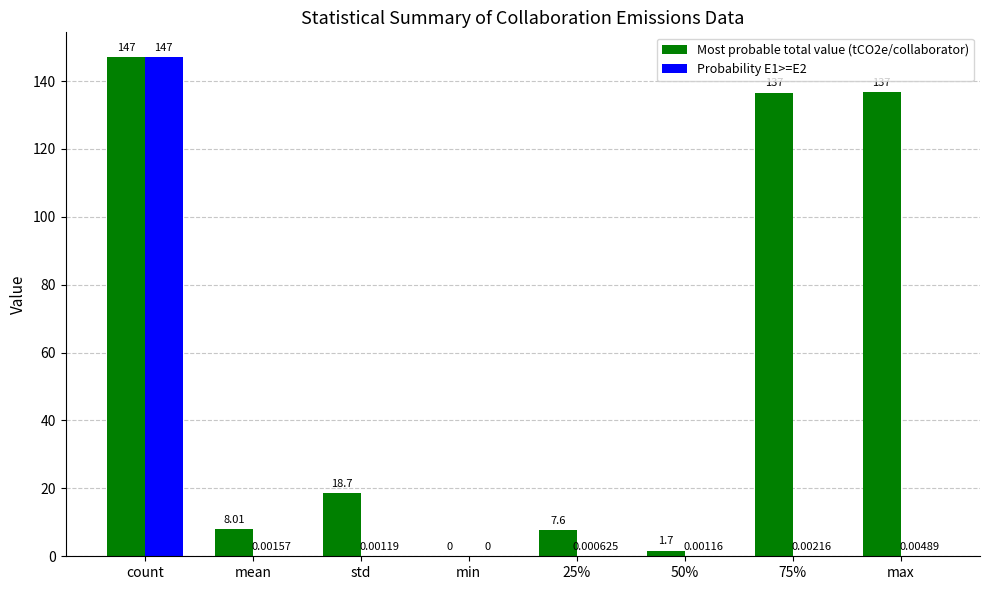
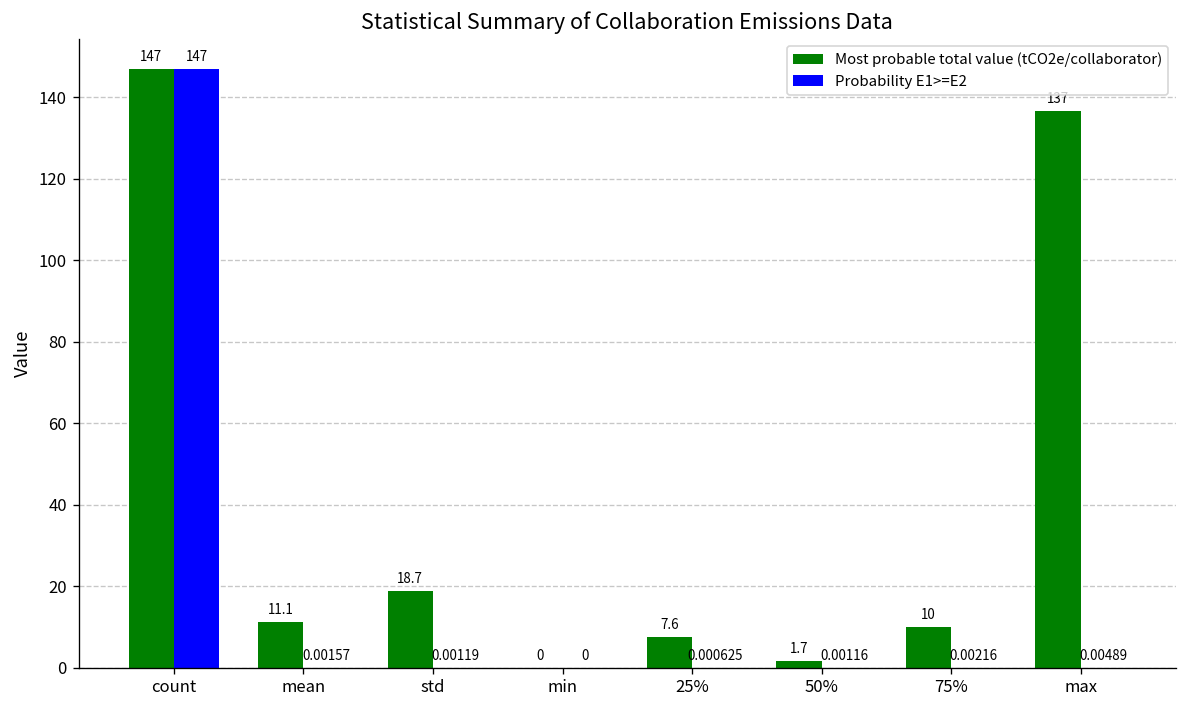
Most probable total value (tCO2e/collaborator), mean: 8.01 -> 11.1
Most probable total value (tCO2e/collaborator), 75%: 137 -> 10
